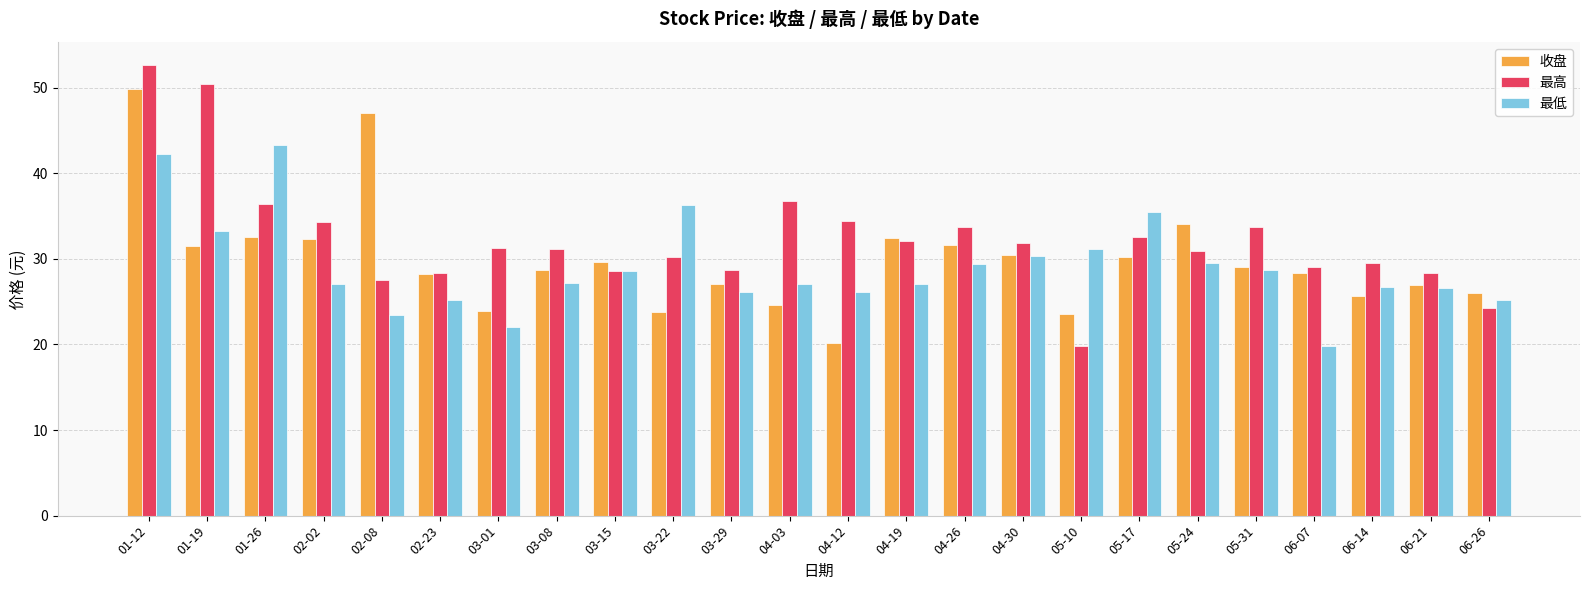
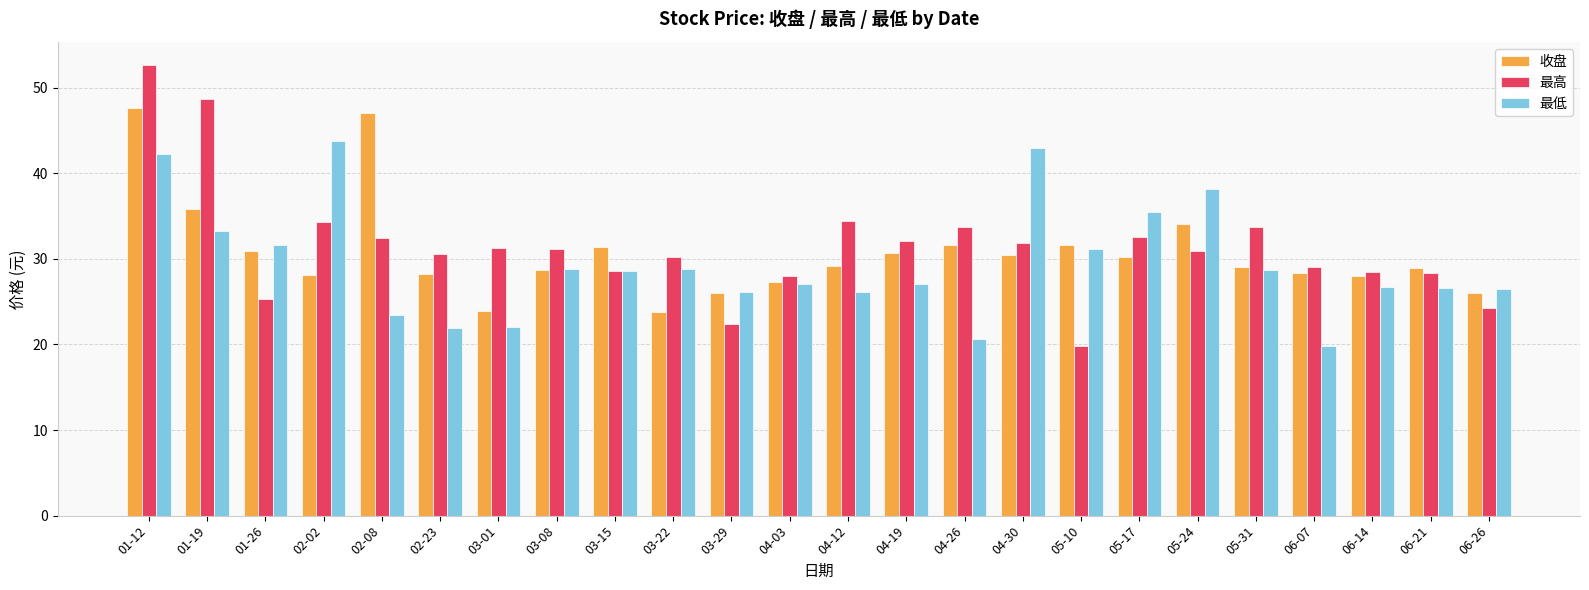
收盘, 01-12: 50 -> 48
收盘, 01-19: 32 -> 36
最高, 01-19: 50 -> 49
收盘, 01-26: 33 -> 31
最高, 01-26: 36 -> 25
最低, 01-26: 43 -> 32
收盘, 02-02: 32 -> 28
最低, 02-02: 27 -> 44
最高, 02-08: 27 -> 32
最高, 02-23: 28 -> 31
最低, 02-23: 25 -> 22
最低, 03-08: 27 -> 29
收盘, 03-15: 30 -> 31
最低, 03-22: 36 -> 29
收盘, 03-29: 27 -> 26
最高, 03-29: 29 -> 22
收盘, 04-03: 25 -> 27
最高, 04-03: 37 -> 28
收盘, 04-12: 20 -> 29
收盘, 04-19: 32 -> 31
最低, 04-26: 29 -> 21
最低, 04-30: 30 -> 43
收盘, 05-10: 24 -> 32
最低, 05-24: 30 -> 38
收盘, 06-14: 26 -> 28
最高, 06-14: 29 -> 28
收盘, 06-21: 27 -> 29
最低, 06-26: 25 -> 27
